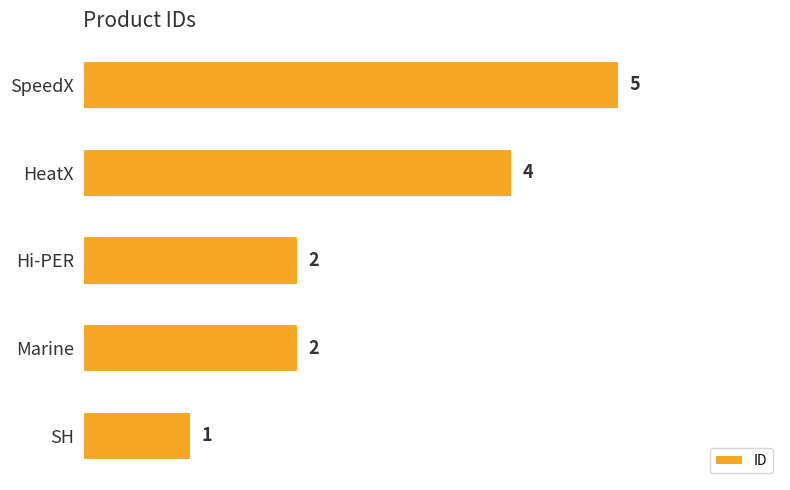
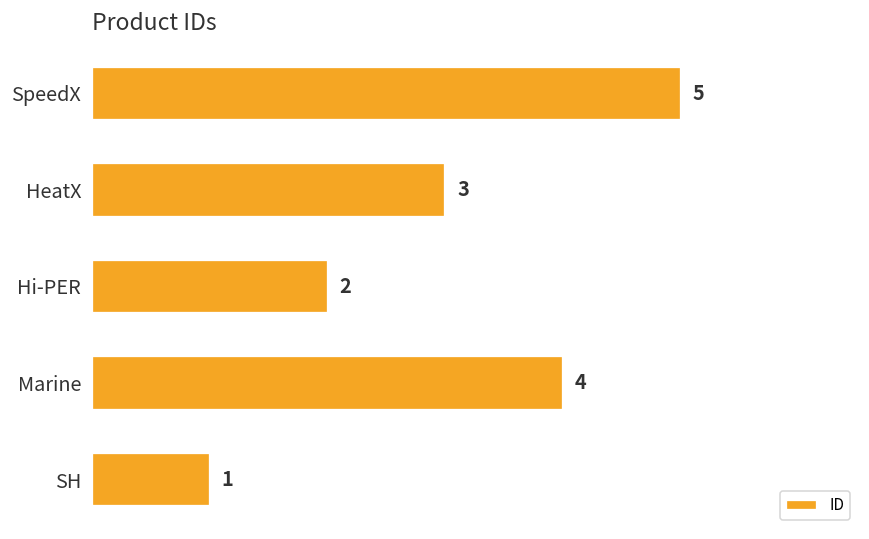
HeatX: 4 -> 3
Marine: 2 -> 4
